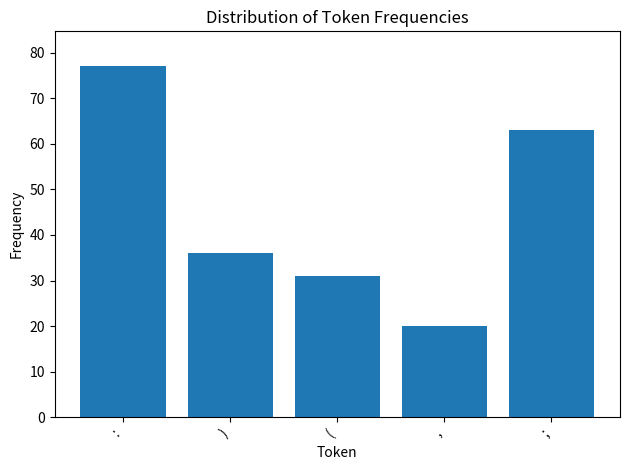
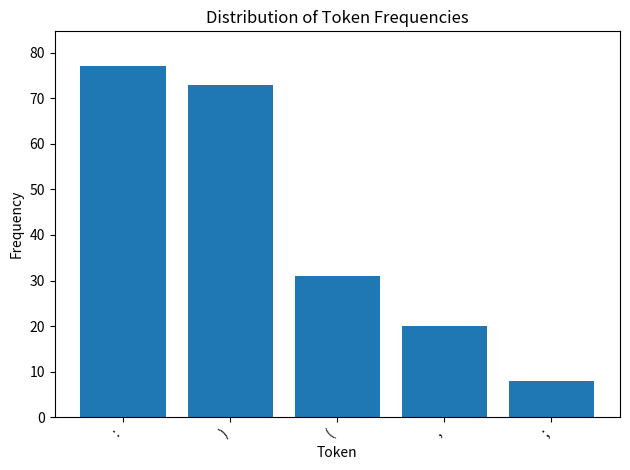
): 36 -> 73
;: 63 -> 8
